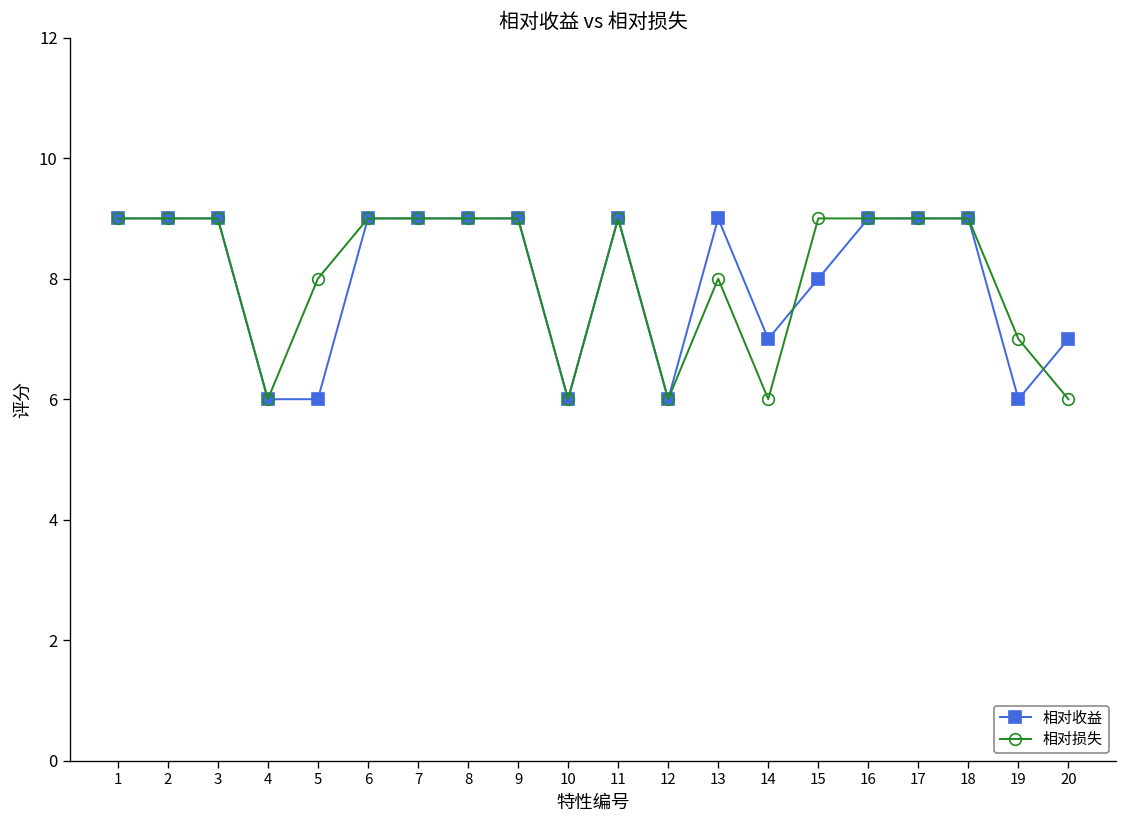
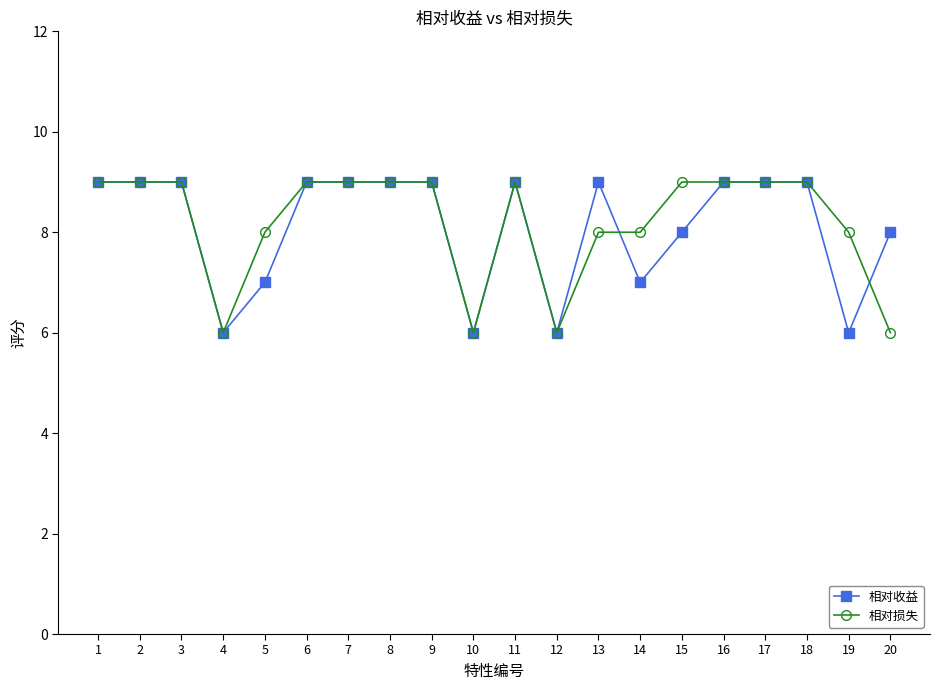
相对收益, 5: 6 -> 7
相对损失, 14: 6 -> 8
相对损失, 19: 7 -> 8
相对收益, 20: 7 -> 8
